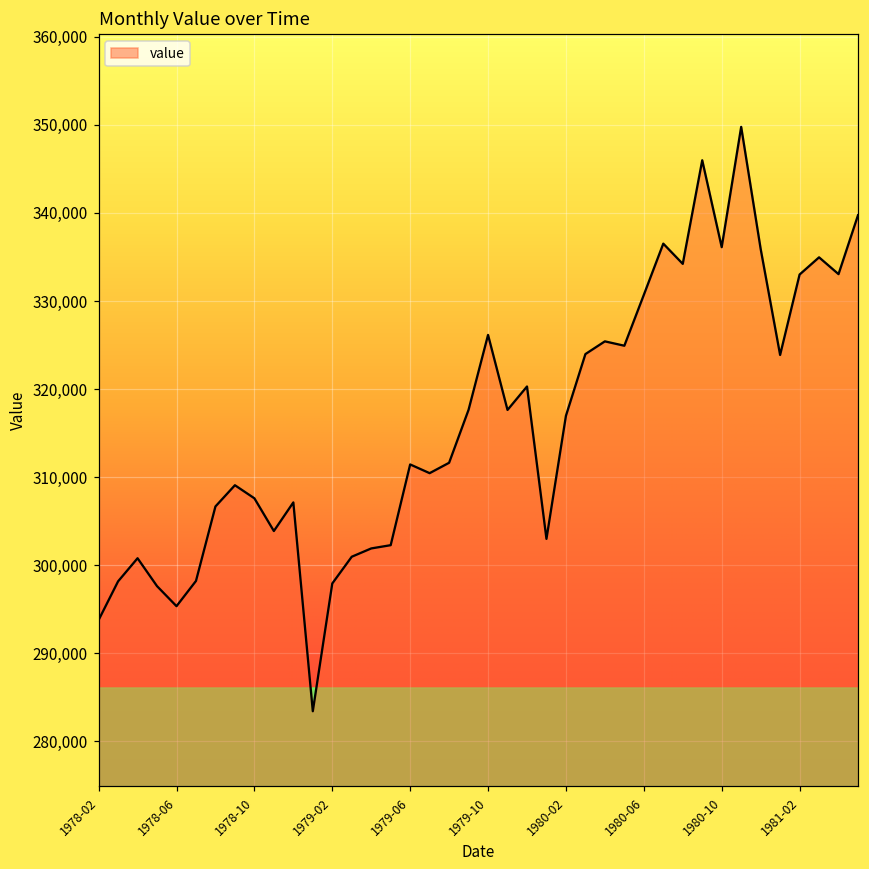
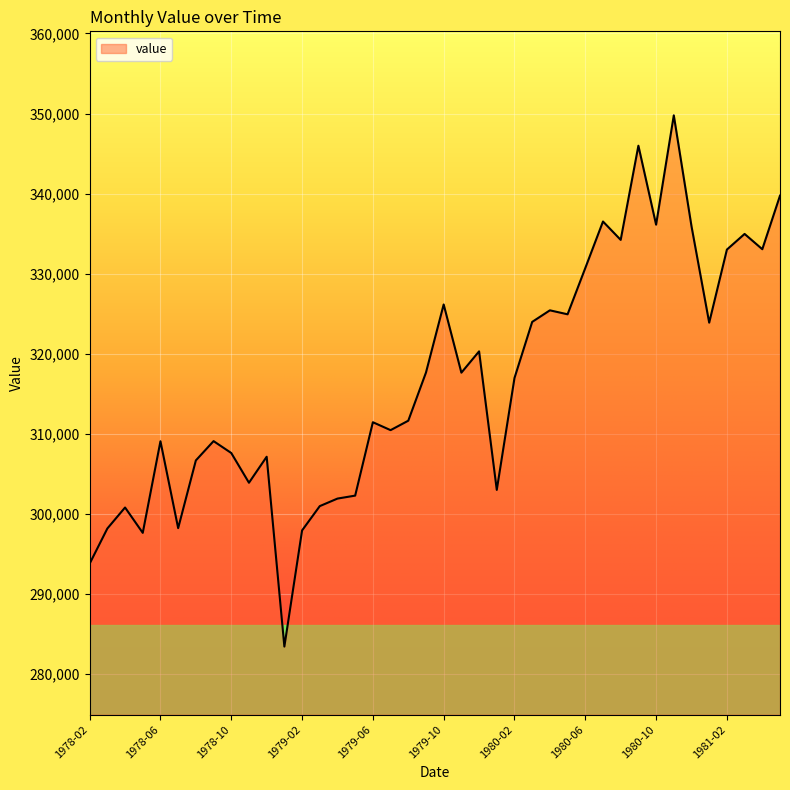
1978-06: 295,000 -> 309,000
